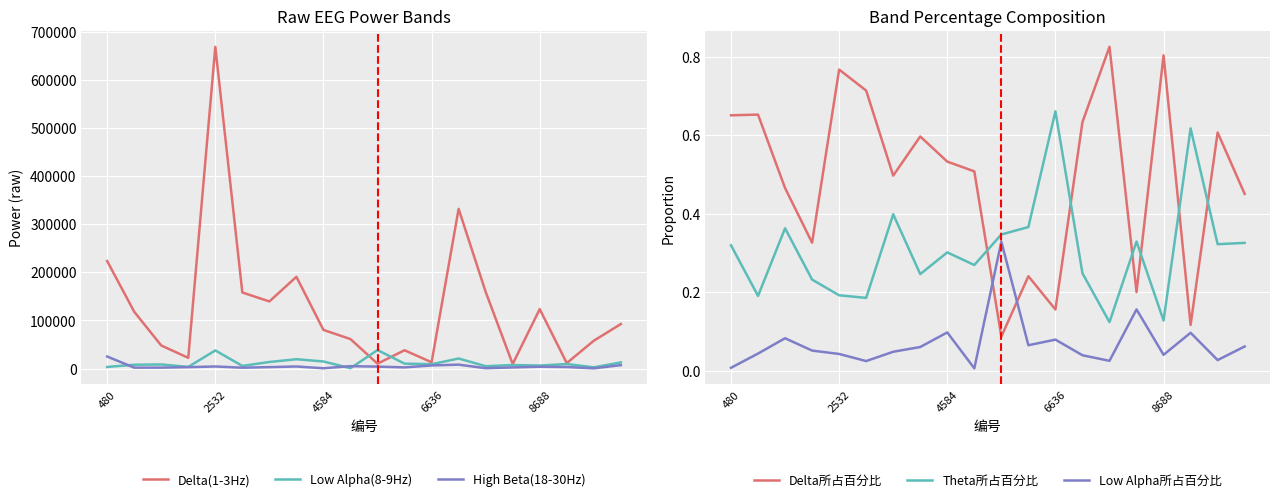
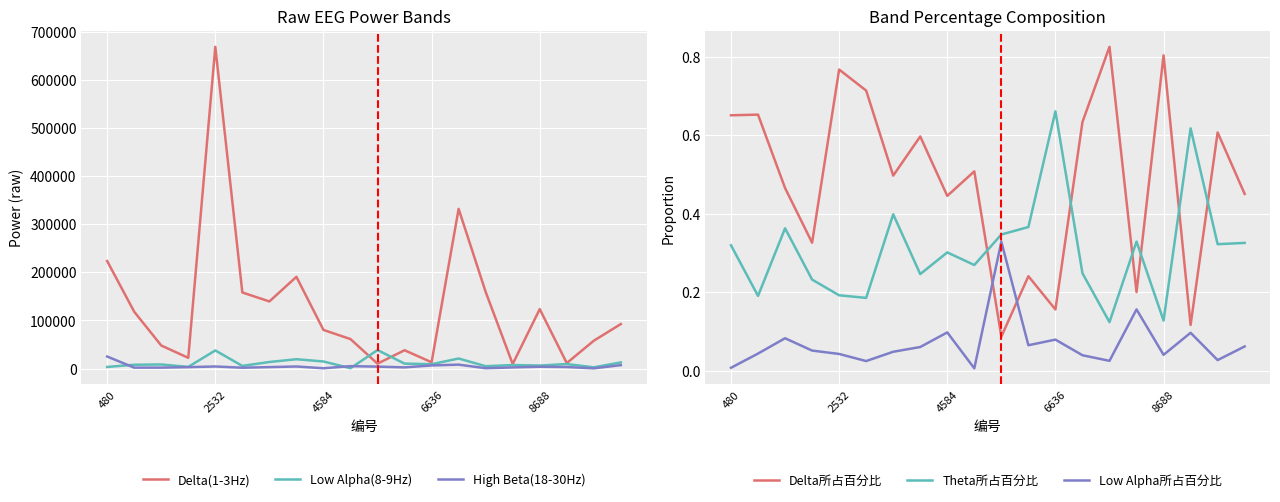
Band Percentage Composition, Delta所占百分比, 4584: 0.53 -> 0.45
